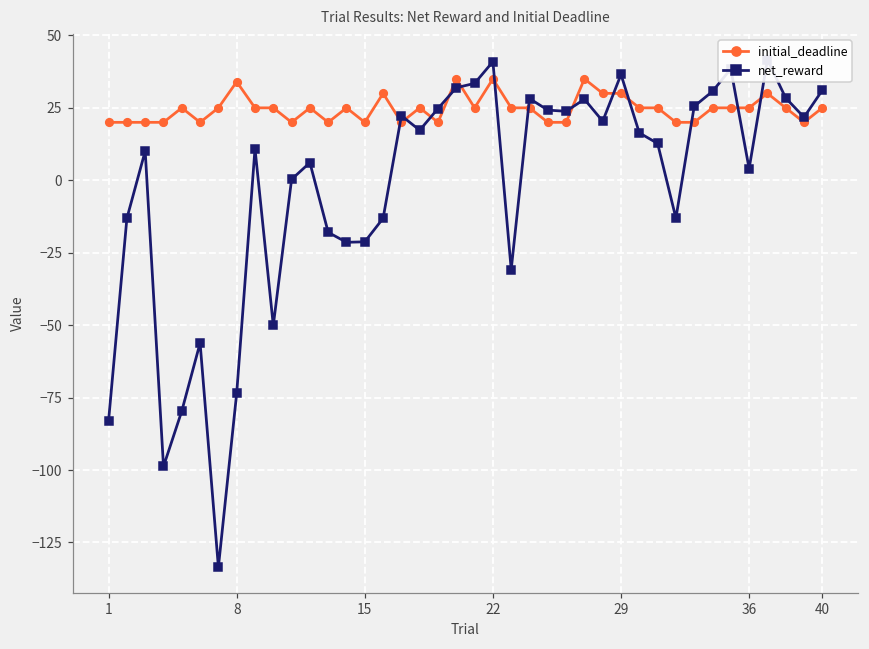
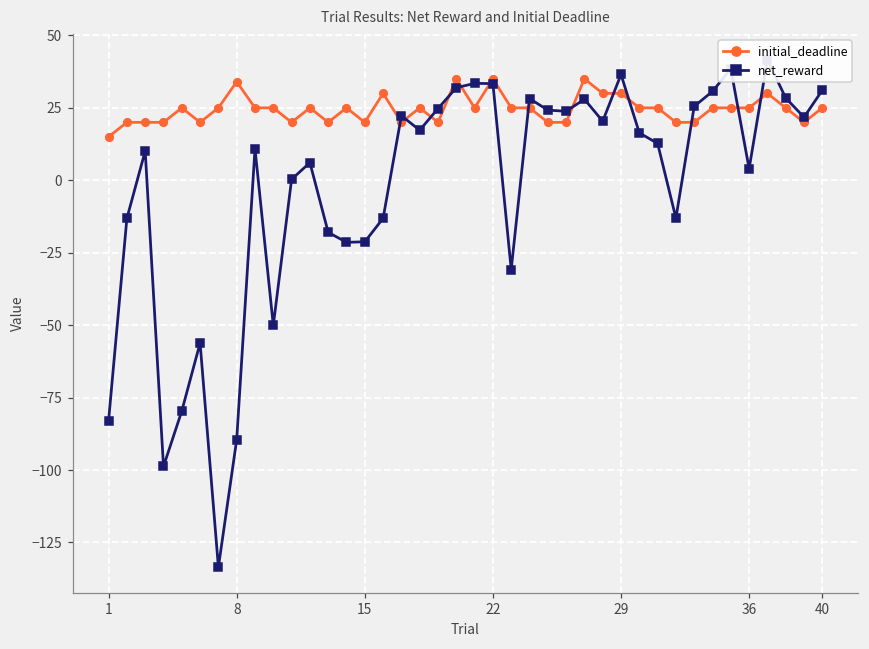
initial_deadline, 1: 20 -> 15
net_reward, 8: -73 -> -90
net_reward, 22: 41 -> 33
